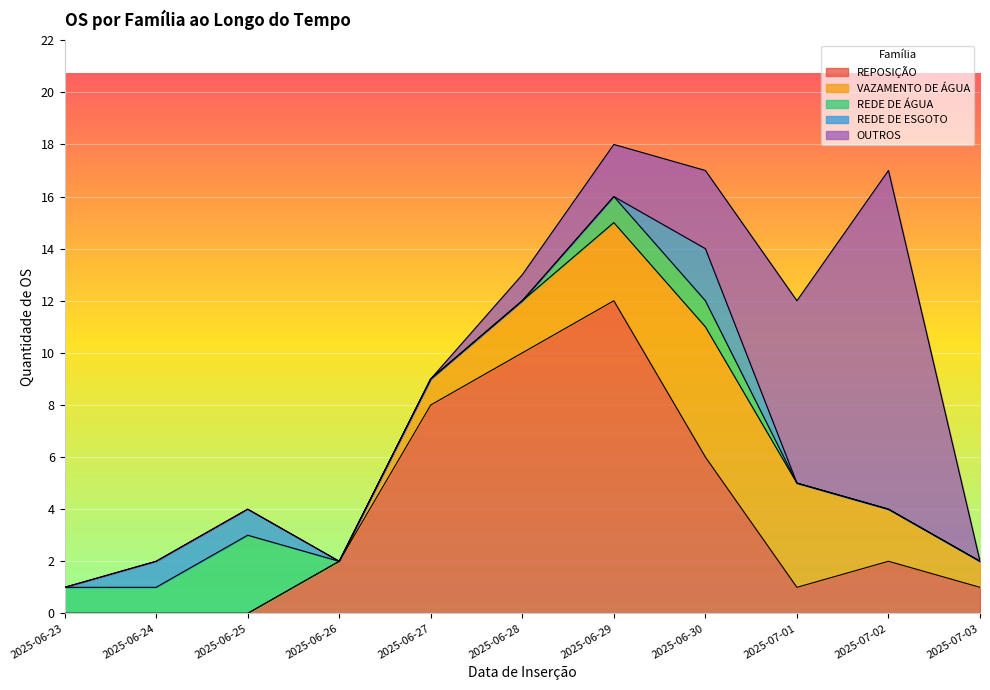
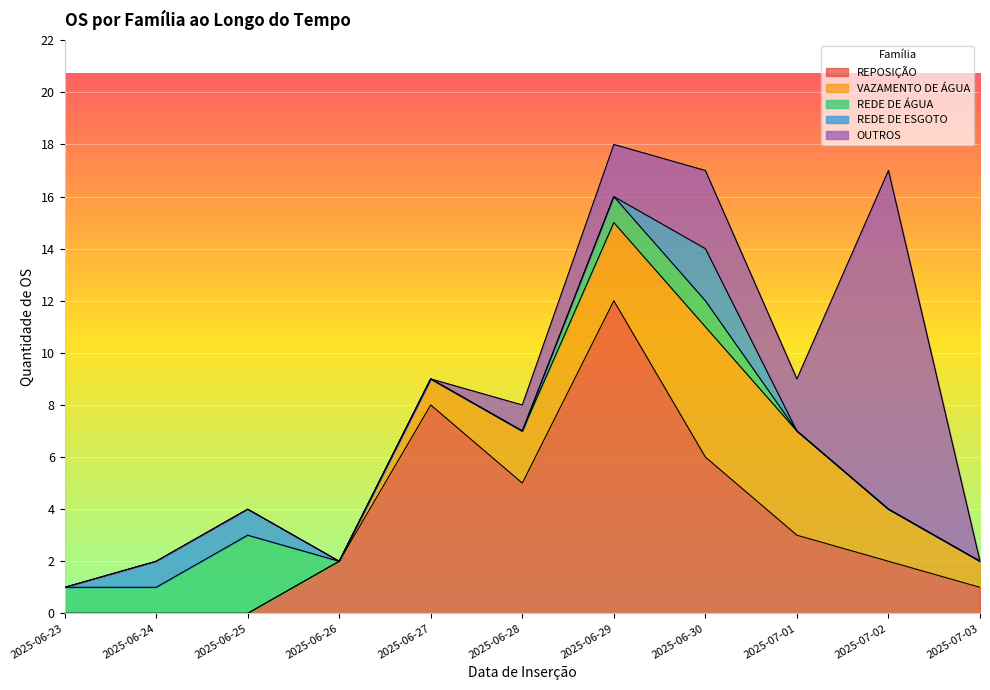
REPOSIÇÃO, 2025-06-28: 10 -> 5
REPOSIÇÃO, 2025-07-01: 1 -> 3
OUTROS, 2025-07-01: 7 -> 2
